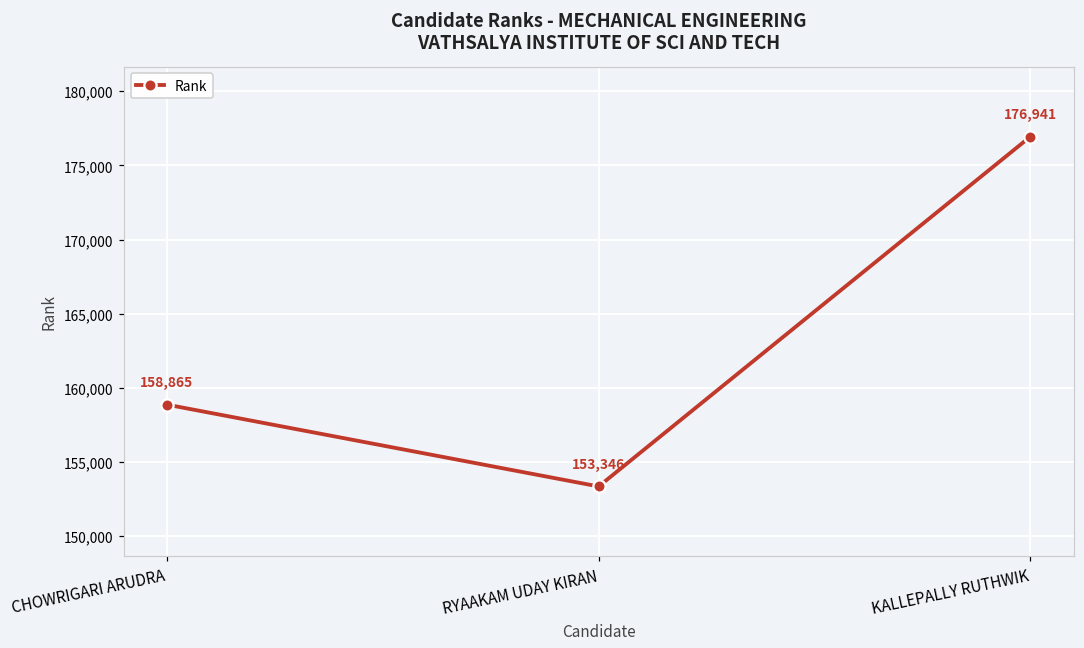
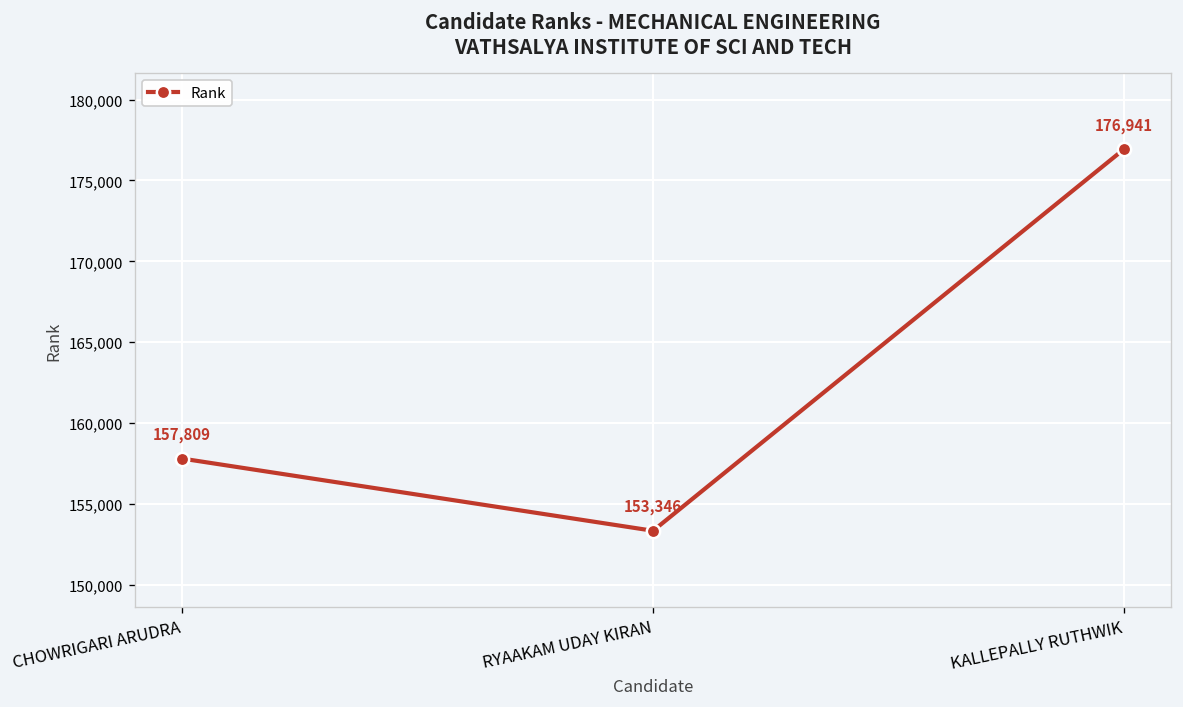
CHOWRIGARI ARUDRA: 158,865 -> 157,809
